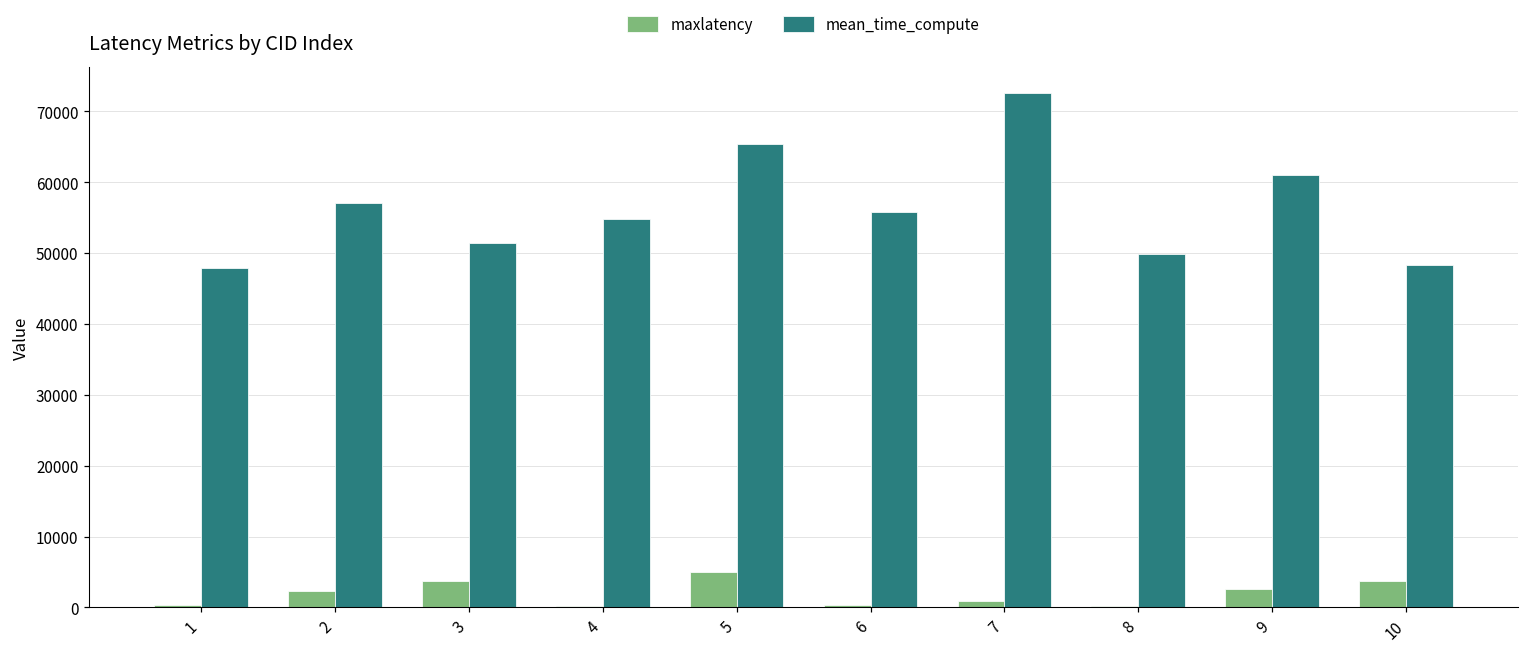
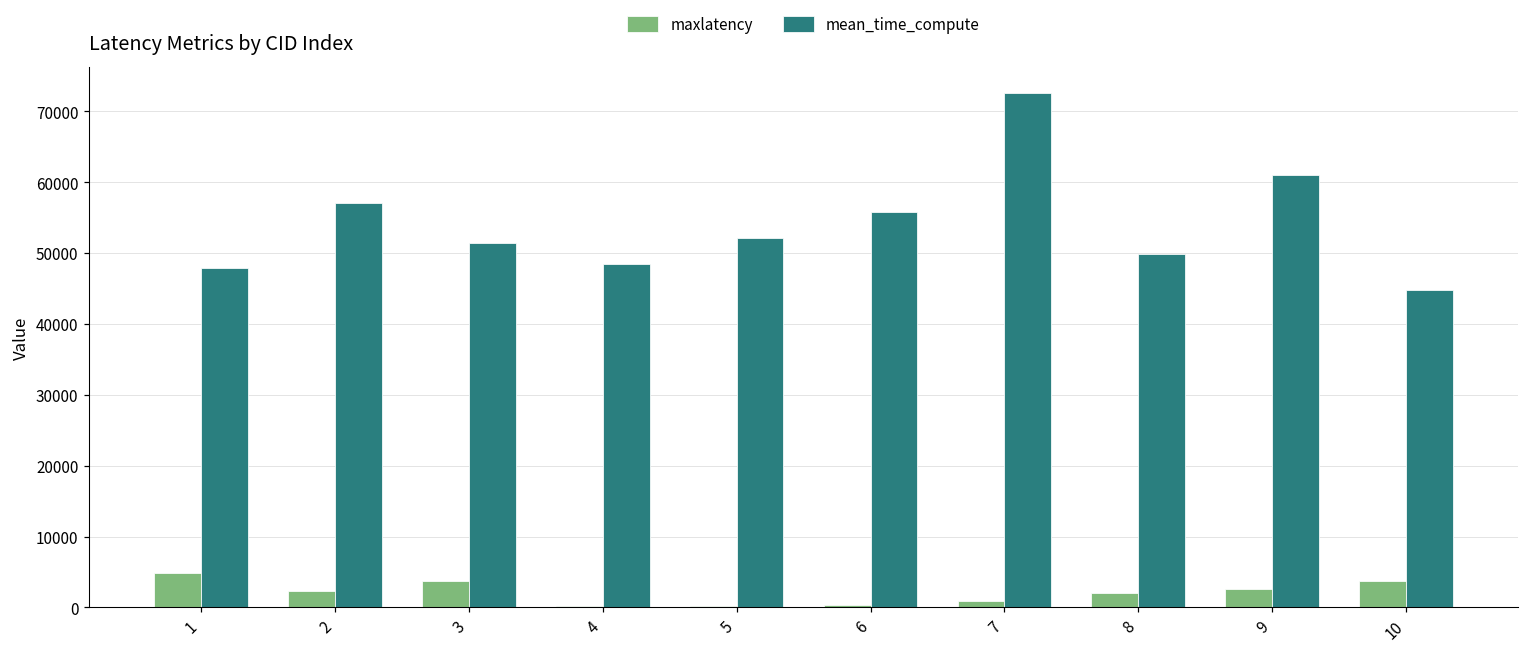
maxlatency, 1: 0 -> 5000
mean_time_compute, 4: 55000 -> 48000
maxlatency, 5: 5000 -> 0
mean_time_compute, 5: 65000 -> 52000
maxlatency, 8: 0 -> 2000
mean_time_compute, 10: 48000 -> 45000
